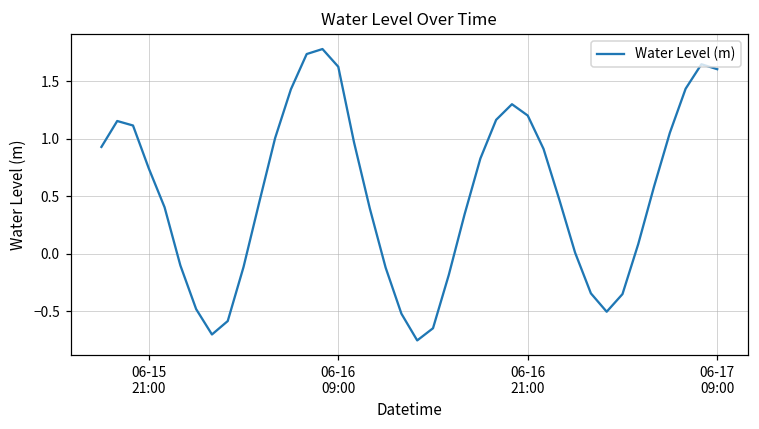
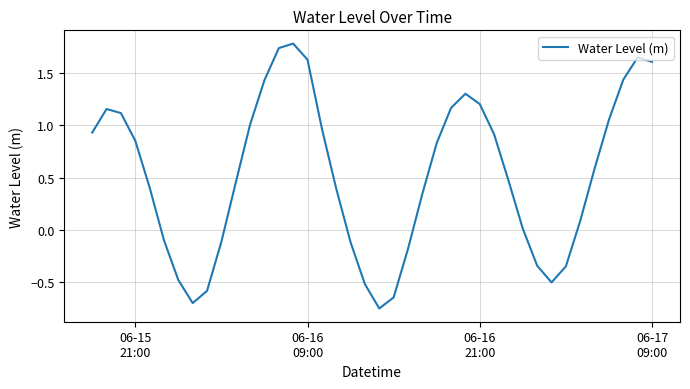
06-15 21:00: 0.74 -> 0.85
